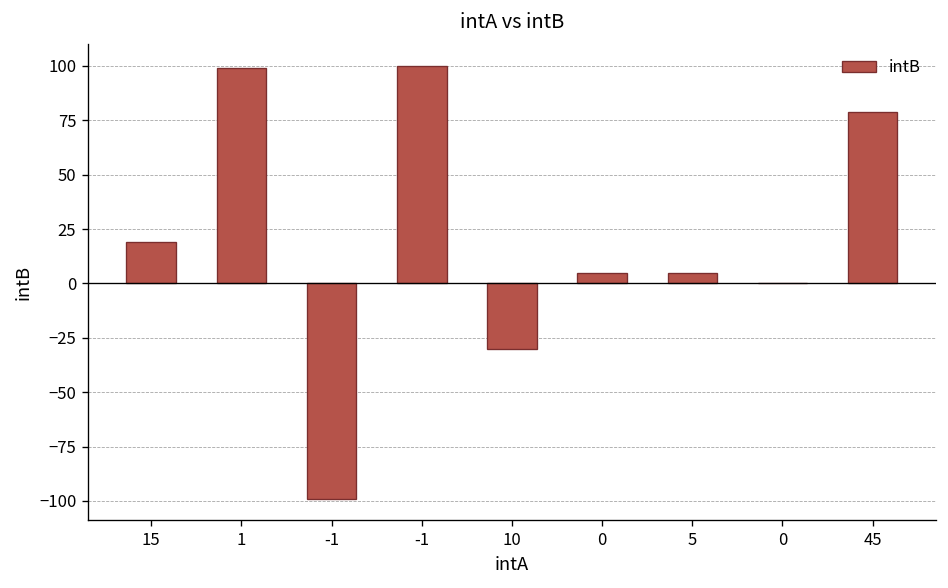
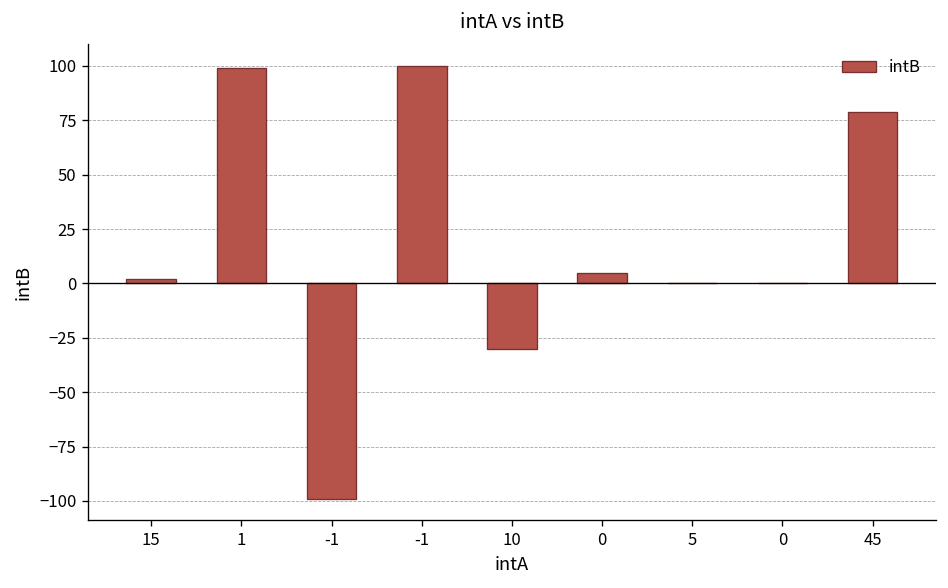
15: 19 -> 2
5: 5 -> 0
